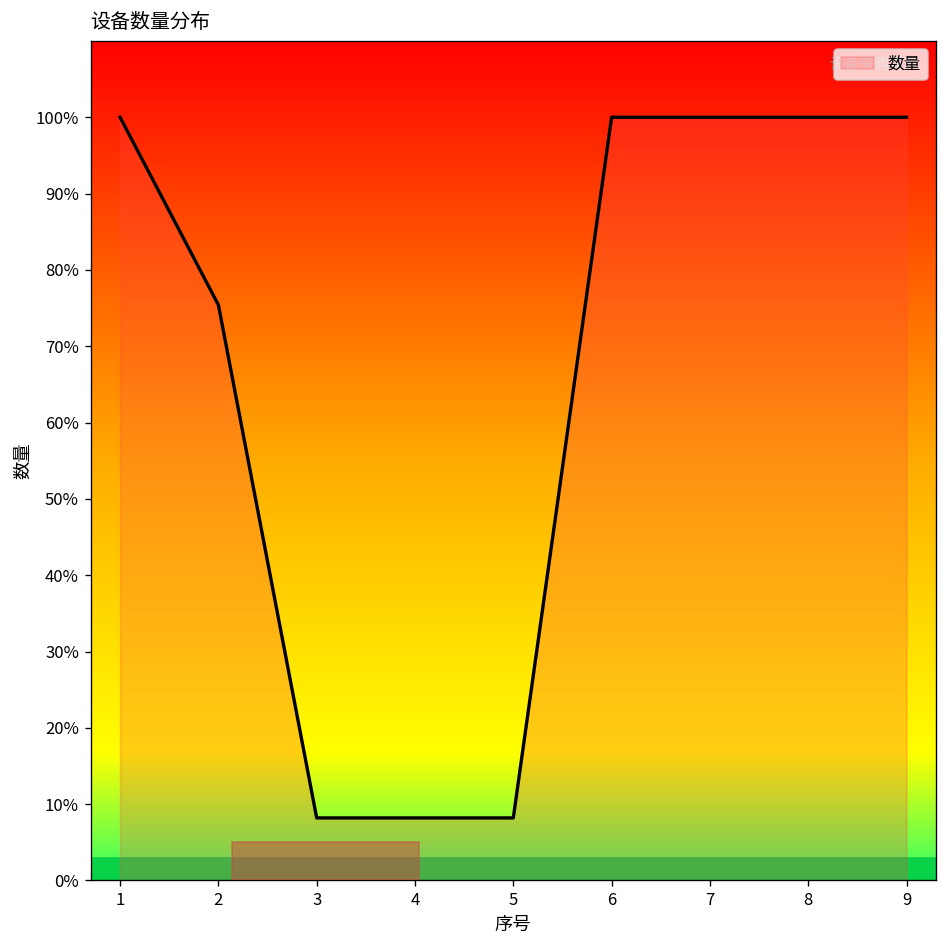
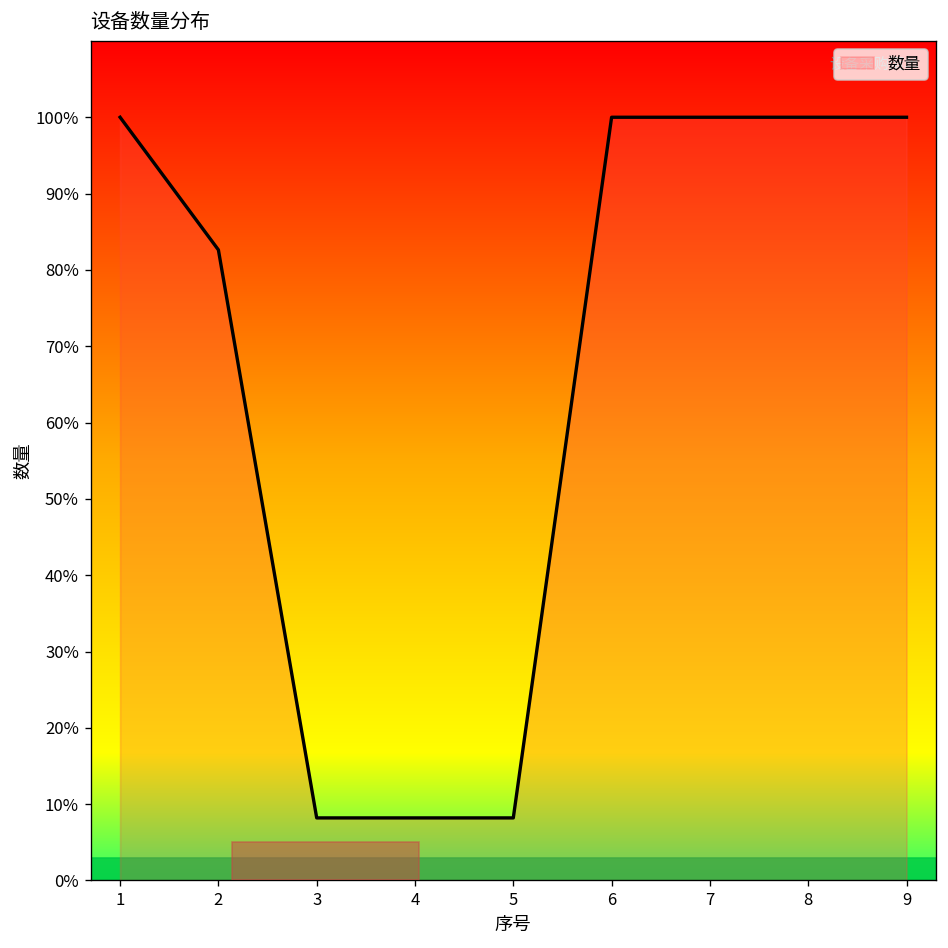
2: 75% -> 83%
